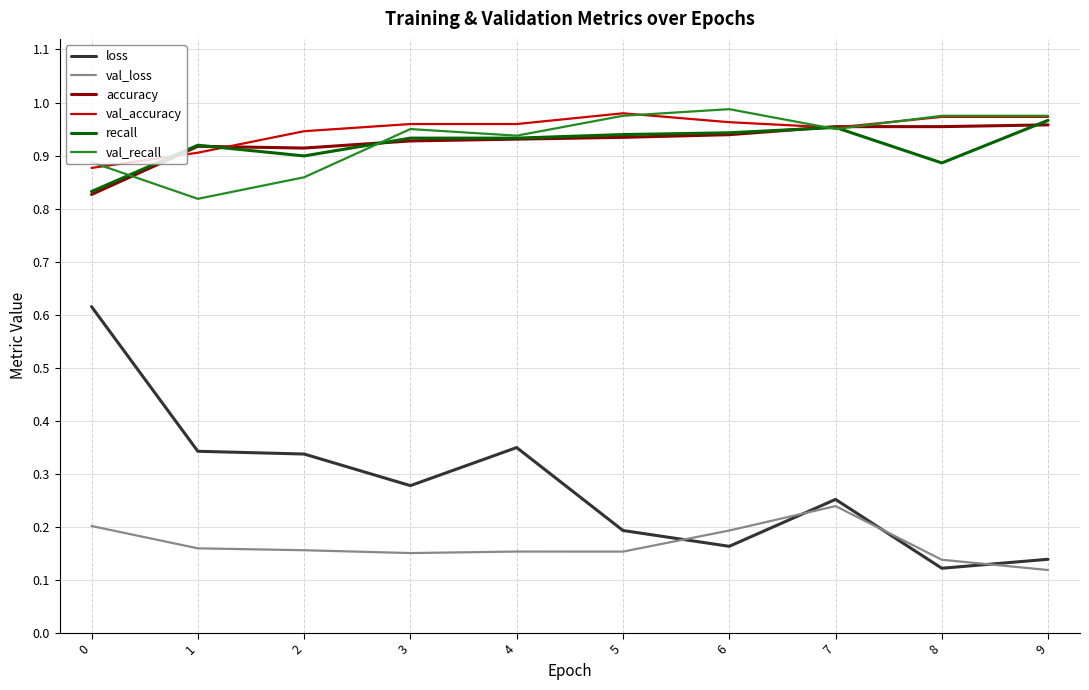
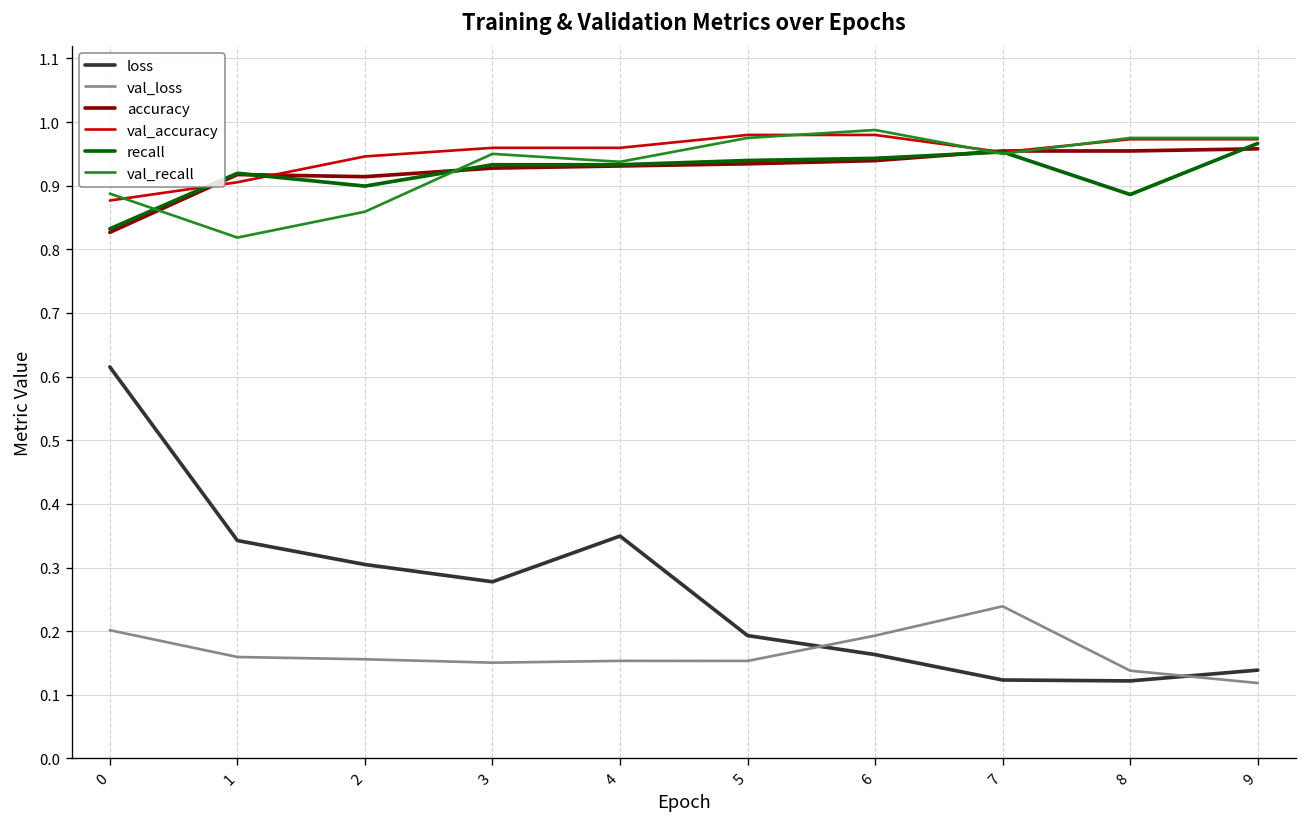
loss, 2: 0.34 -> 0.30
val_accuracy, 6: 0.96 -> 0.98
loss, 7: 0.25 -> 0.12
